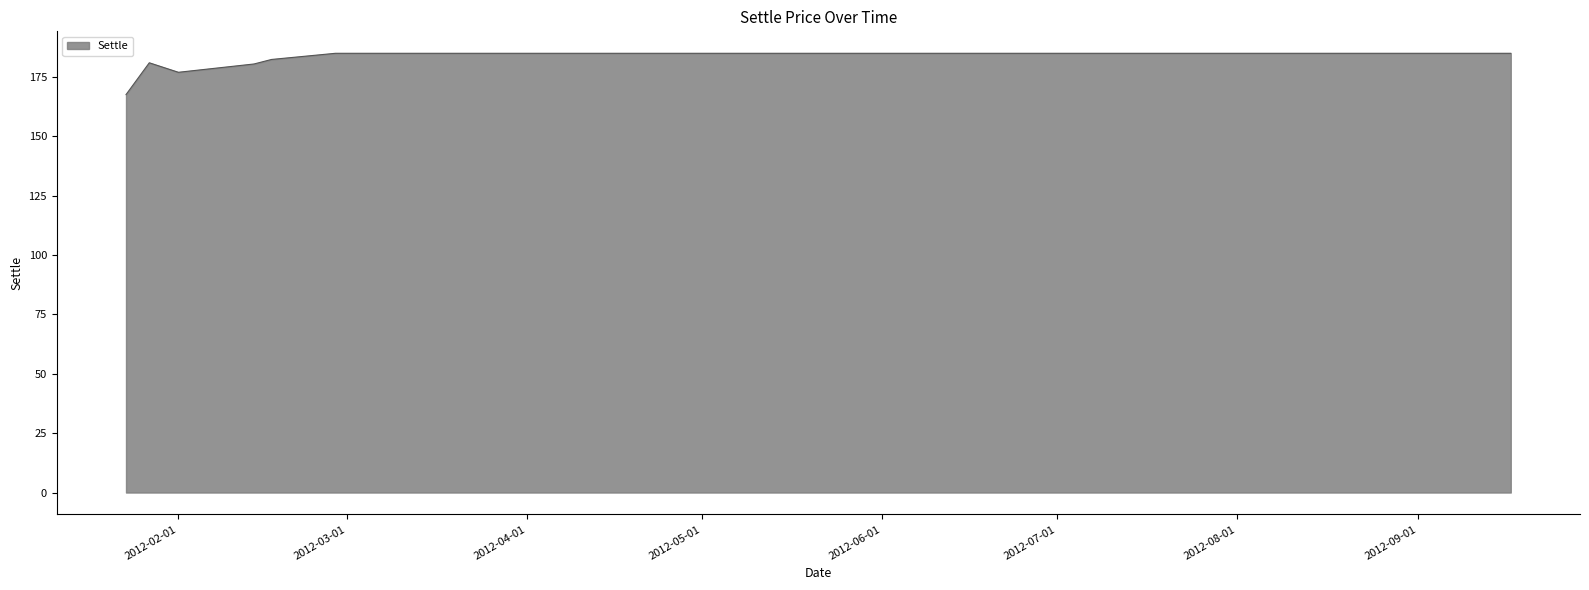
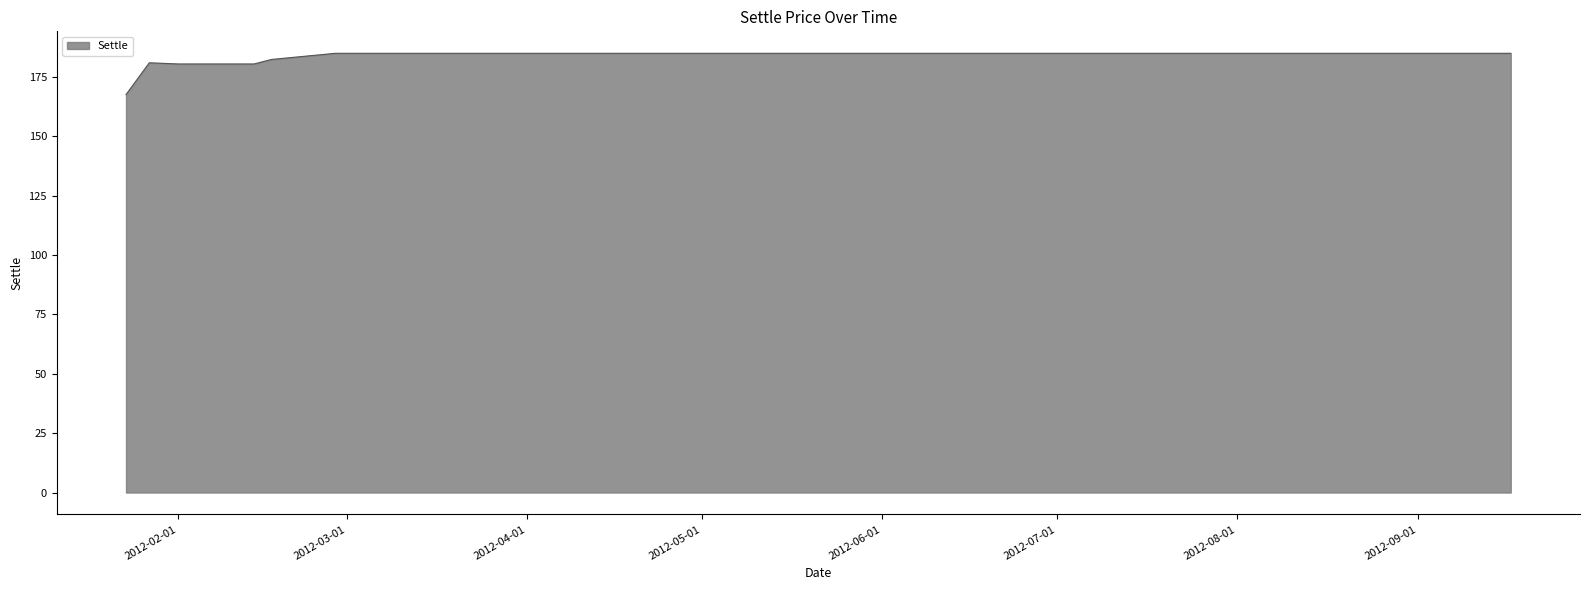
2012-02-01: 177 -> 181
